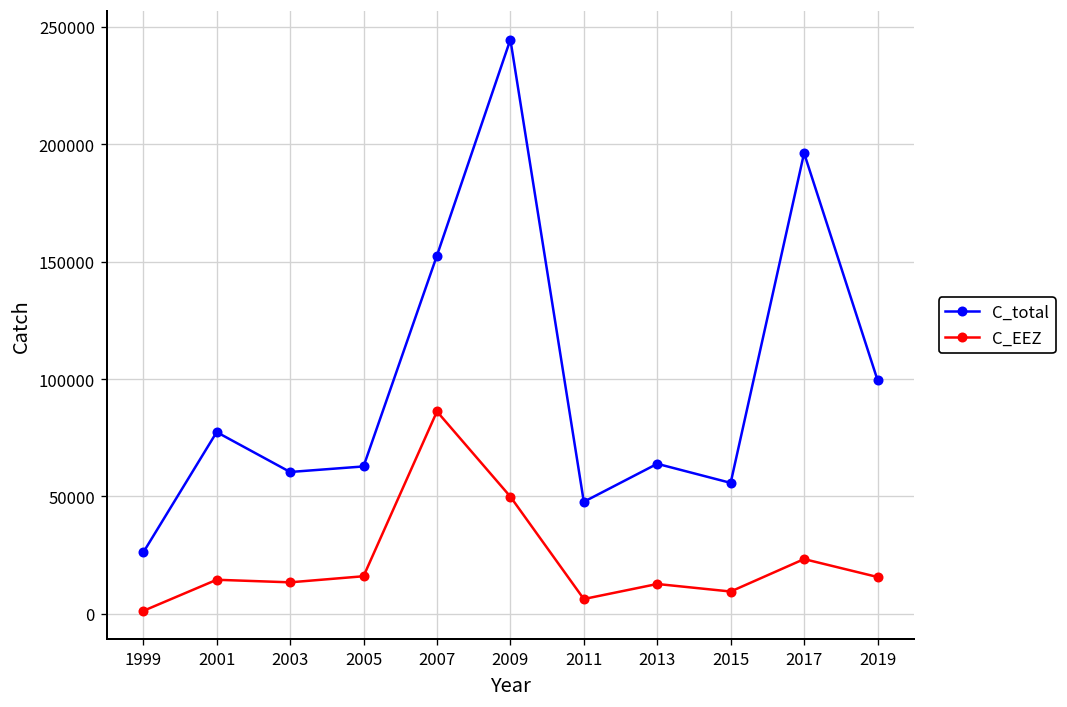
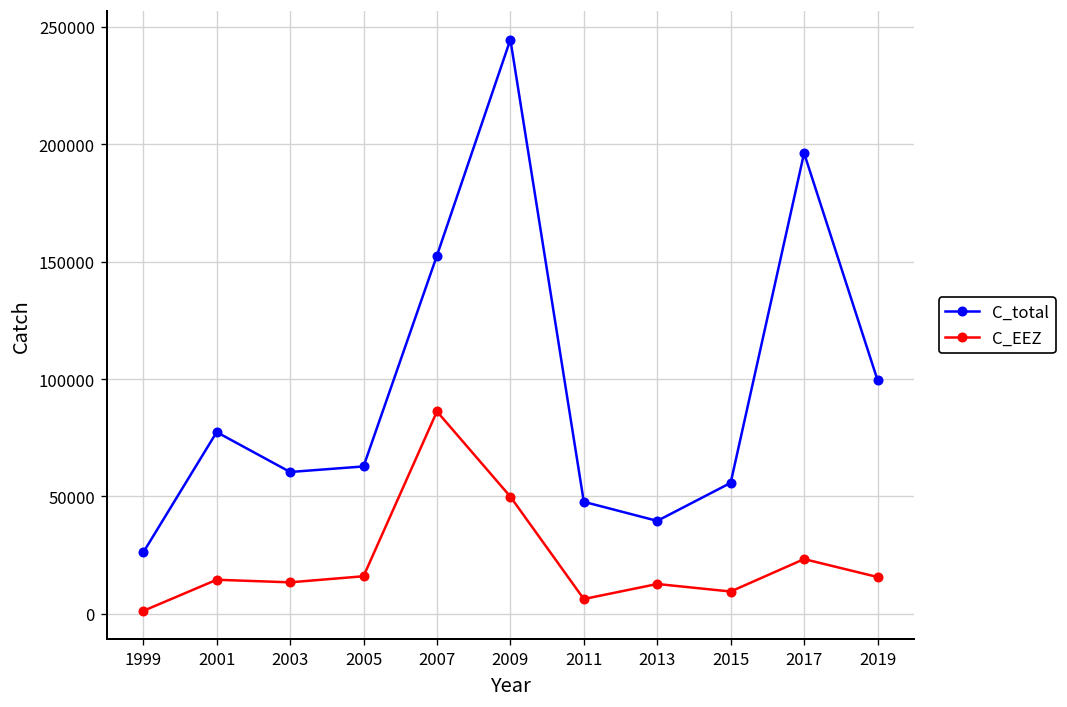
C_total, 2013: 64000 -> 40000
